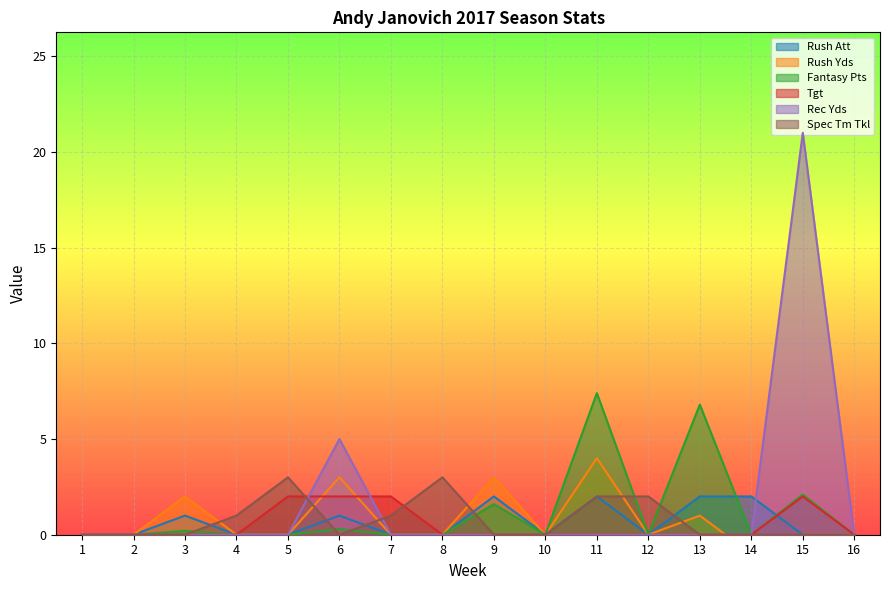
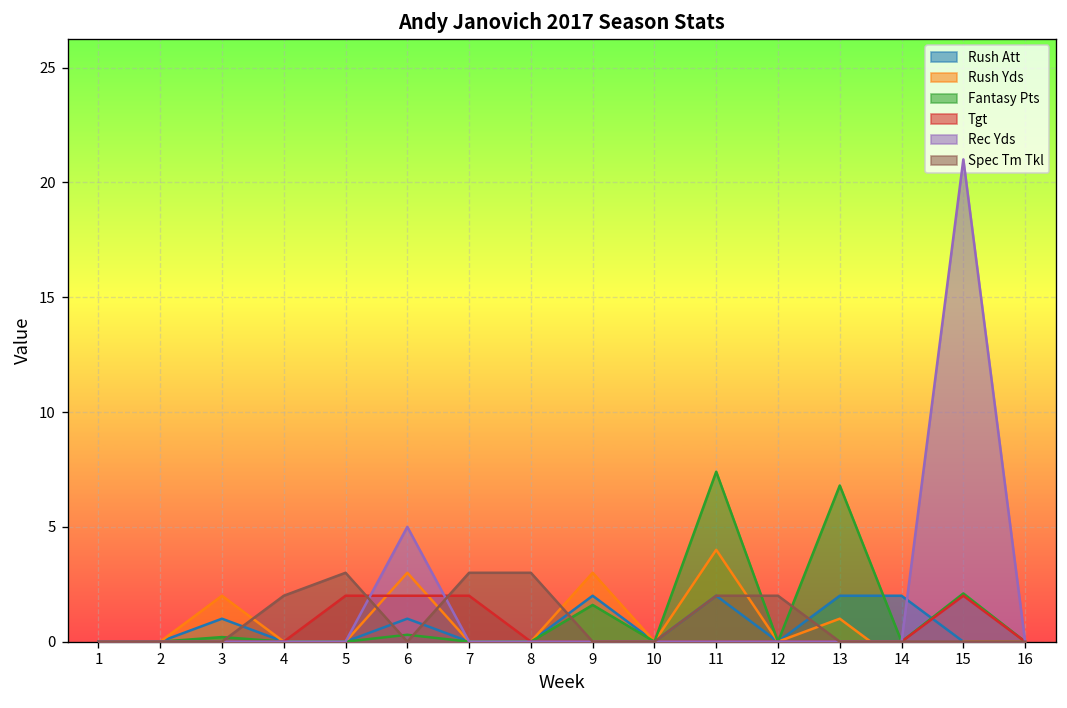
Spec Tm Tkl, 4: 1 -> 2
Spec Tm Tkl, 7: 1 -> 3
